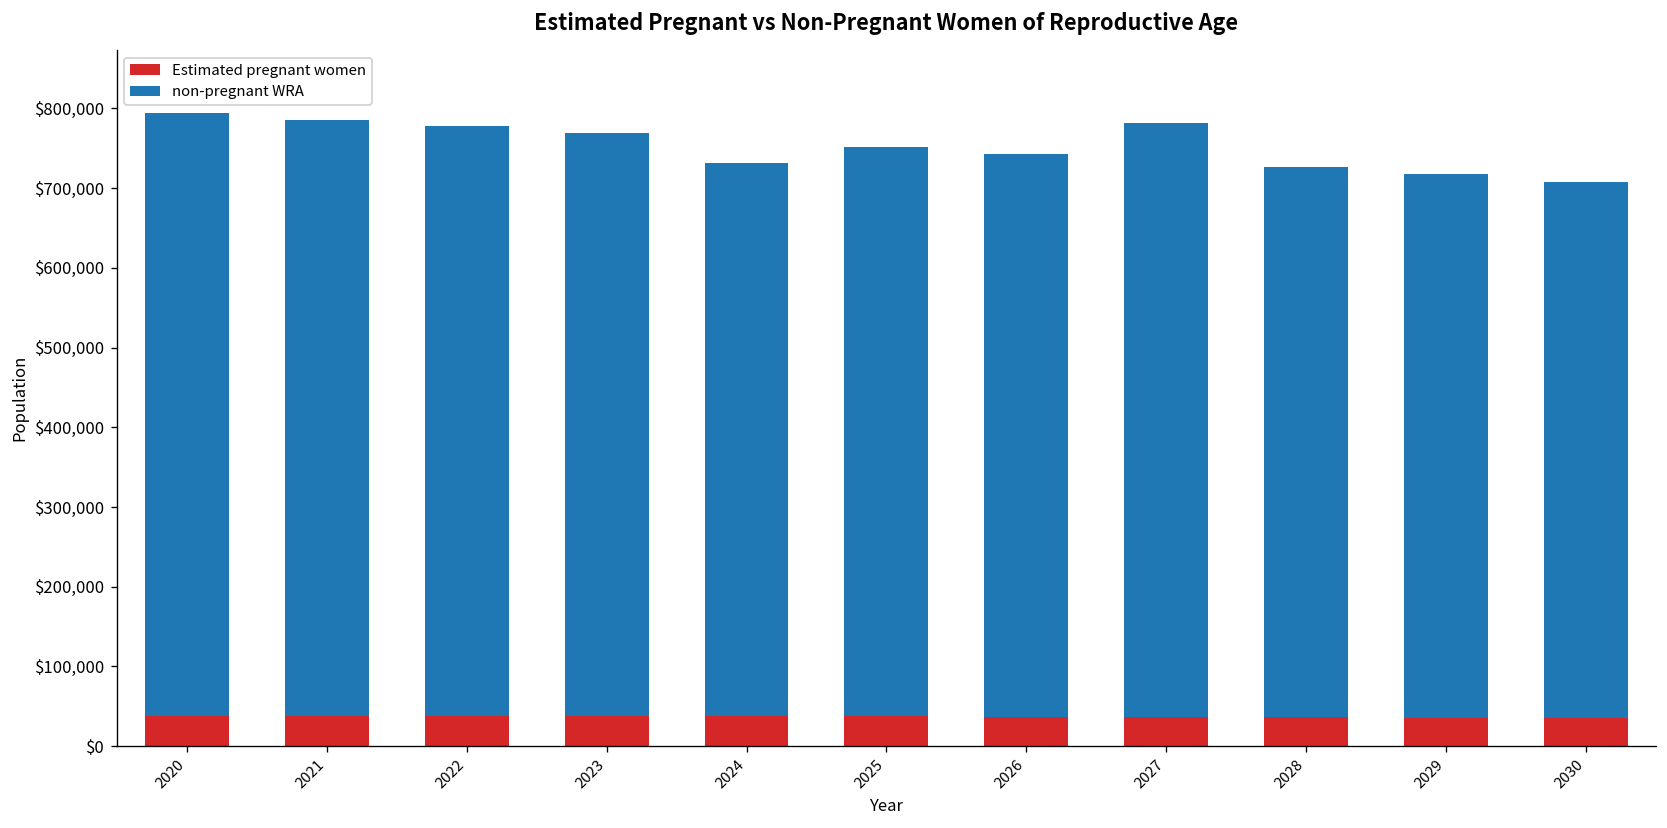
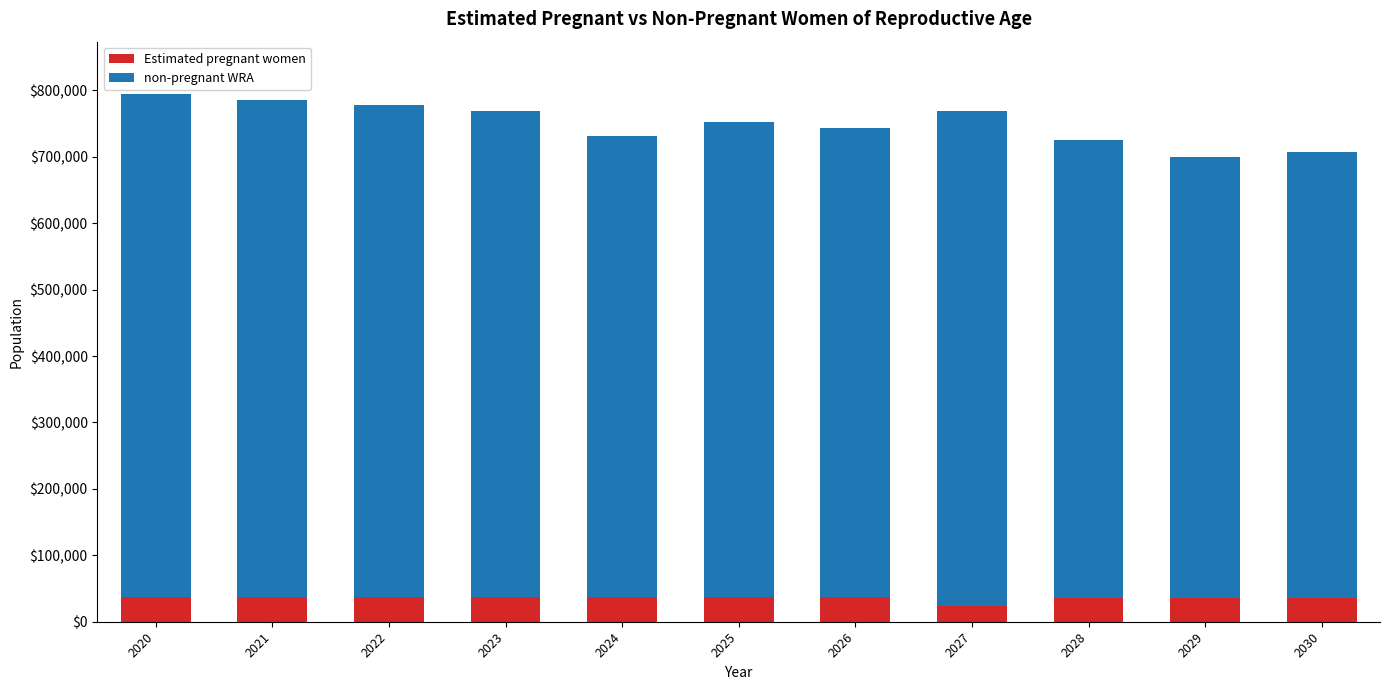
Estimated pregnant women, 2027: $40,000 -> $20,000
non-pregnant WRA, 2029: $680,000 -> $660,000
